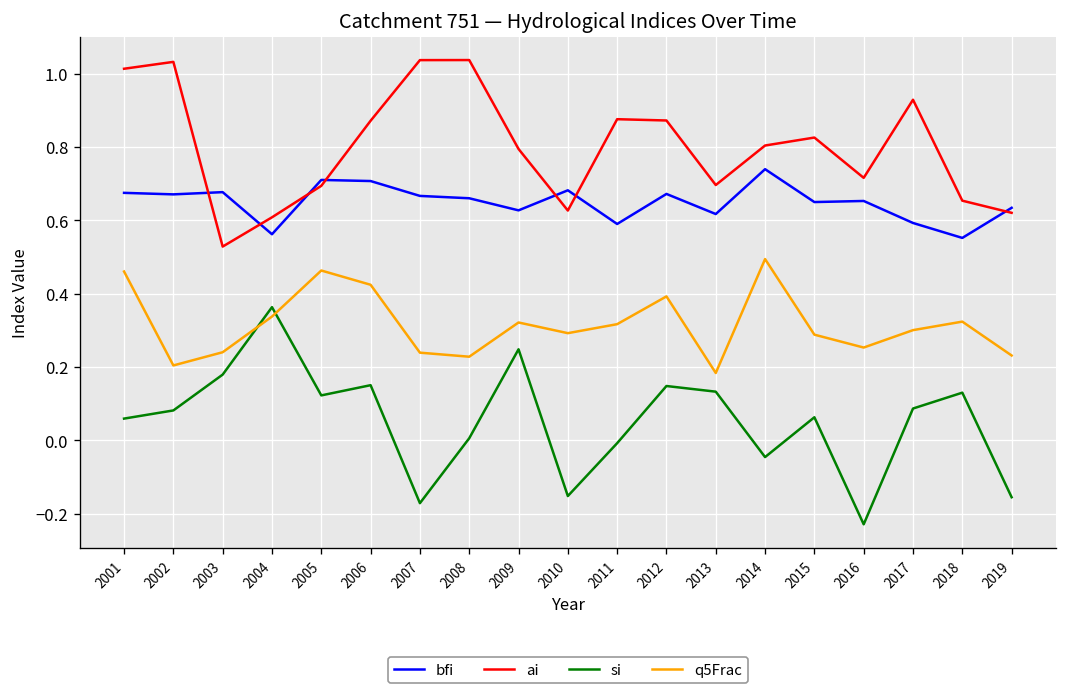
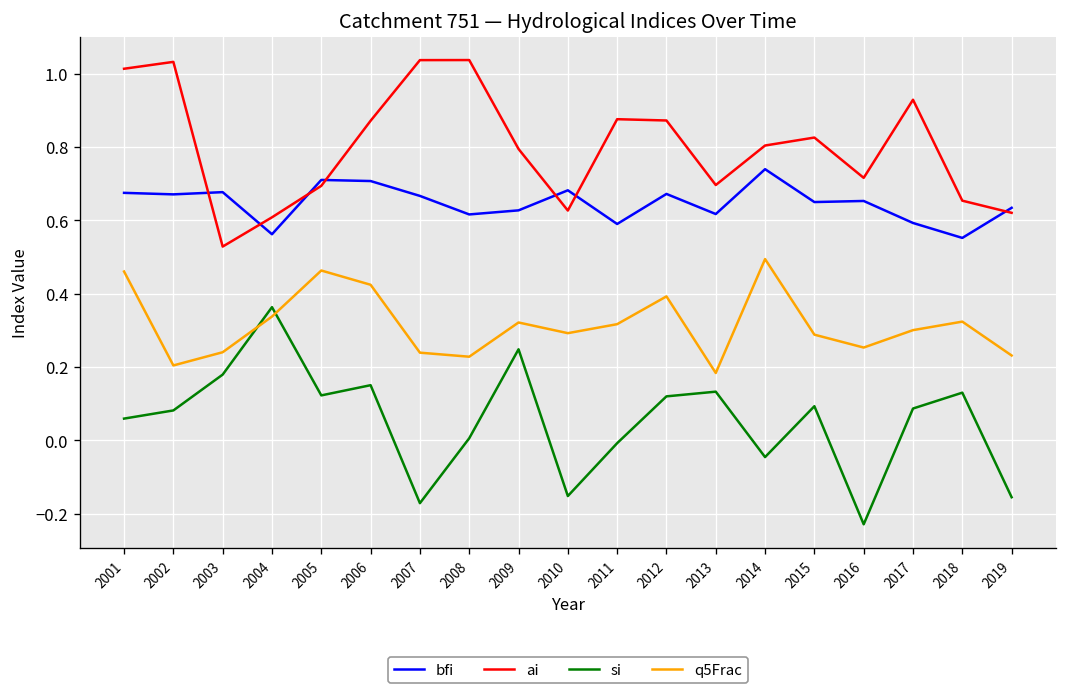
bfi, 2008: 0.66 -> 0.62
si, 2012: 0.15 -> 0.12
si, 2015: 0.06 -> 0.09
